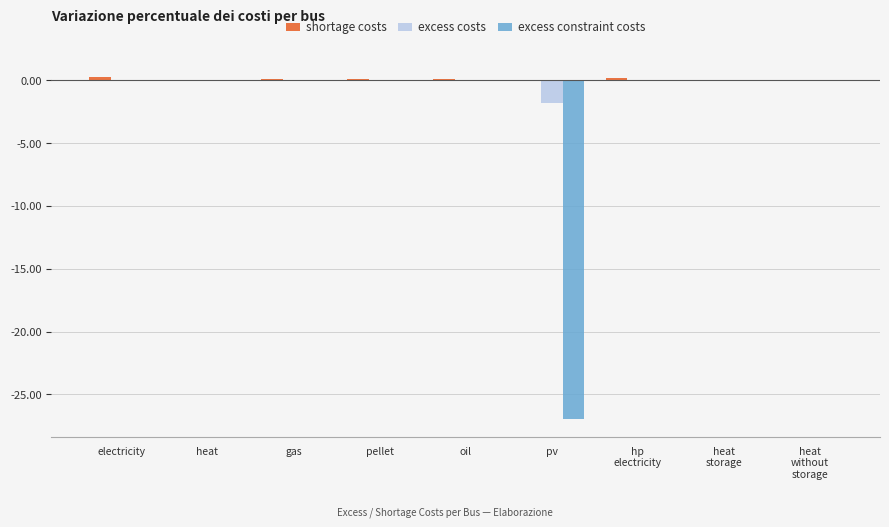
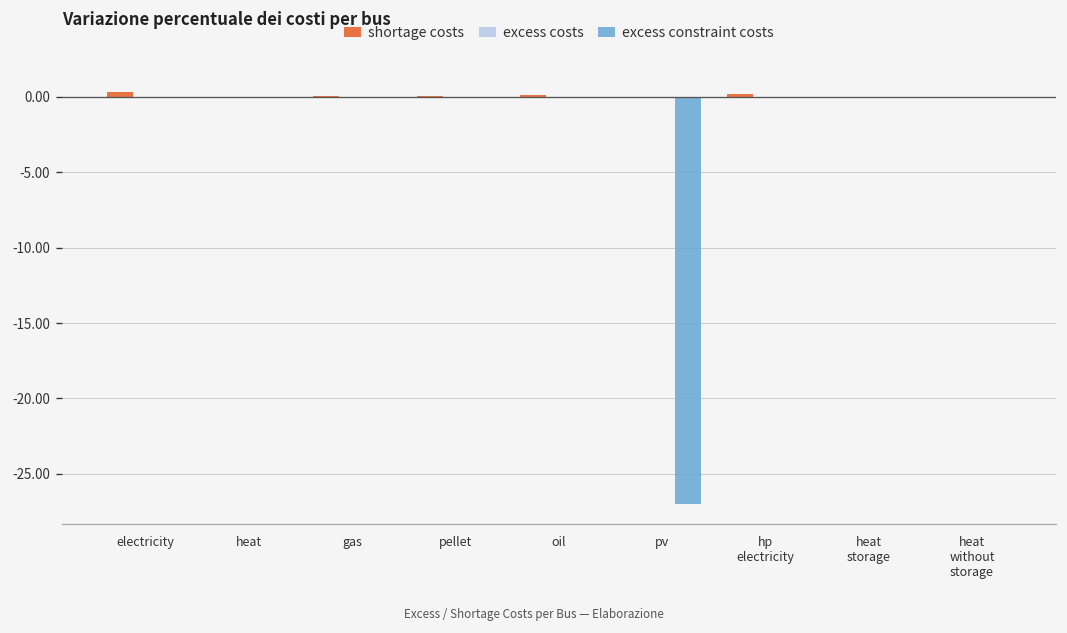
excess costs, pv: -1.8 -> -0.1
